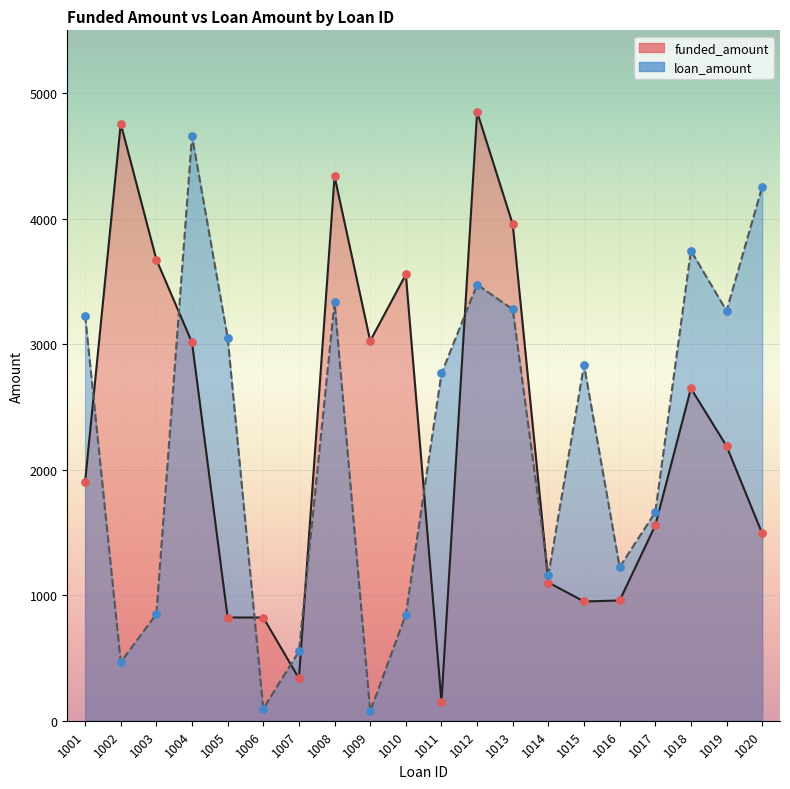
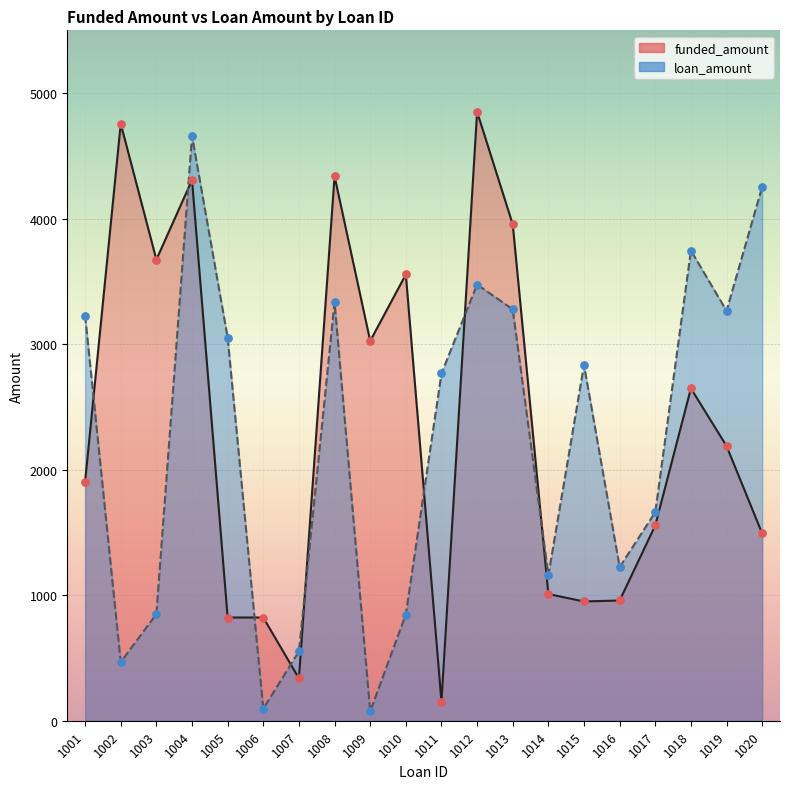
funded_amount, 1004: 3010 -> 4310
funded_amount, 1014: 1100 -> 1010
